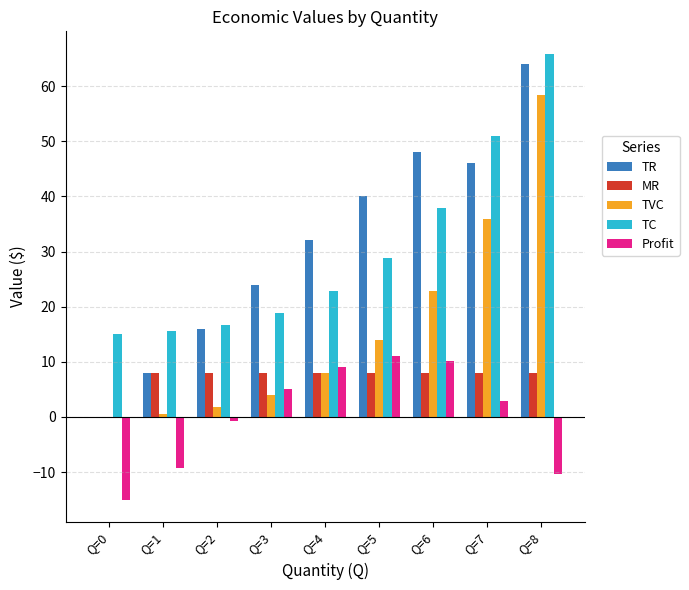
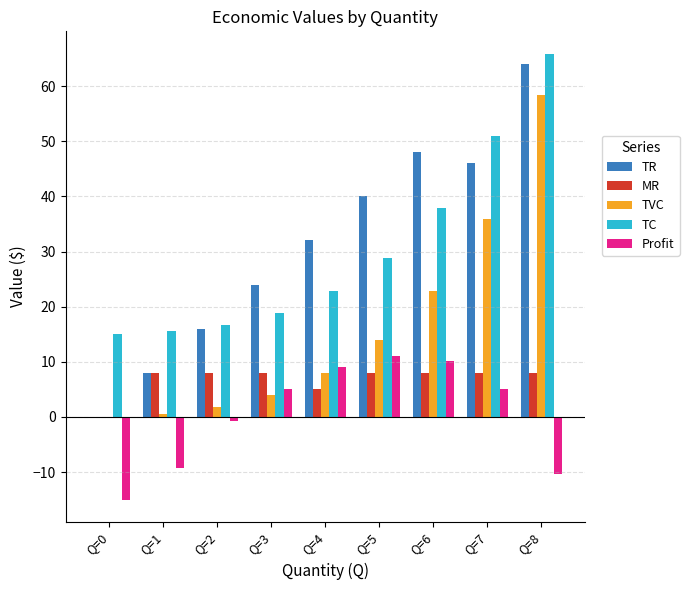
MR, Q=4: 8 -> 5
Profit, Q=7: 3 -> 5
